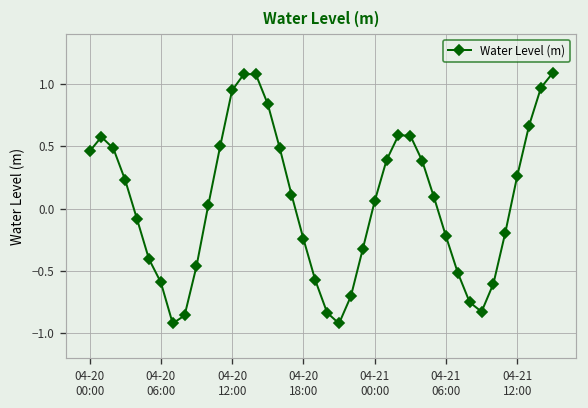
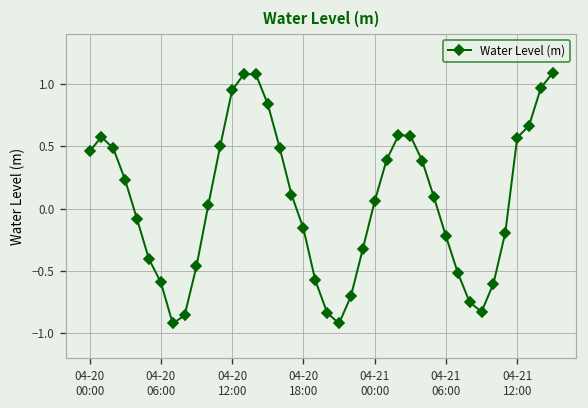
04-20 18:00: -0.24 -> -0.16
04-21 12:00: 0.26 -> 0.57
